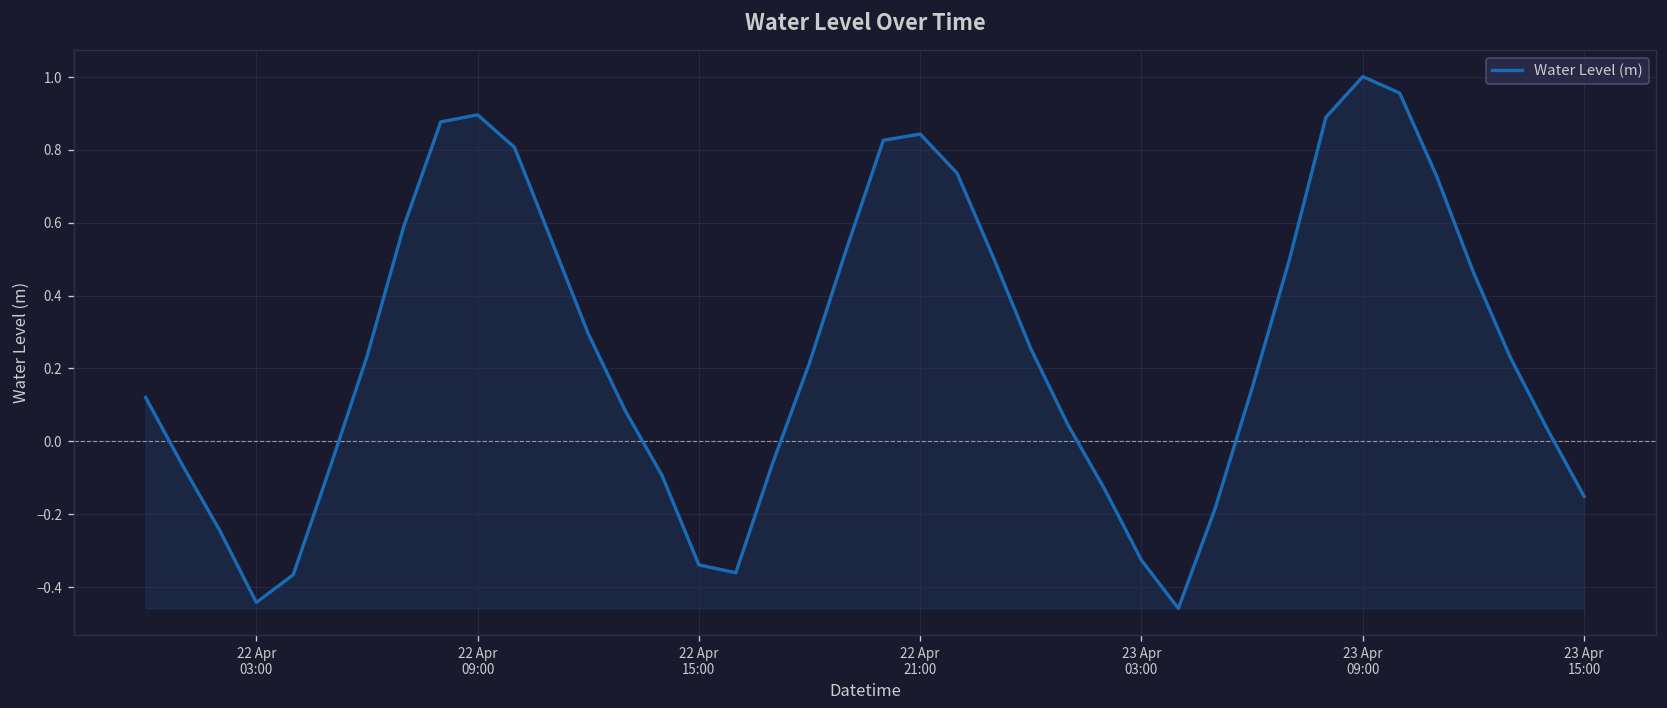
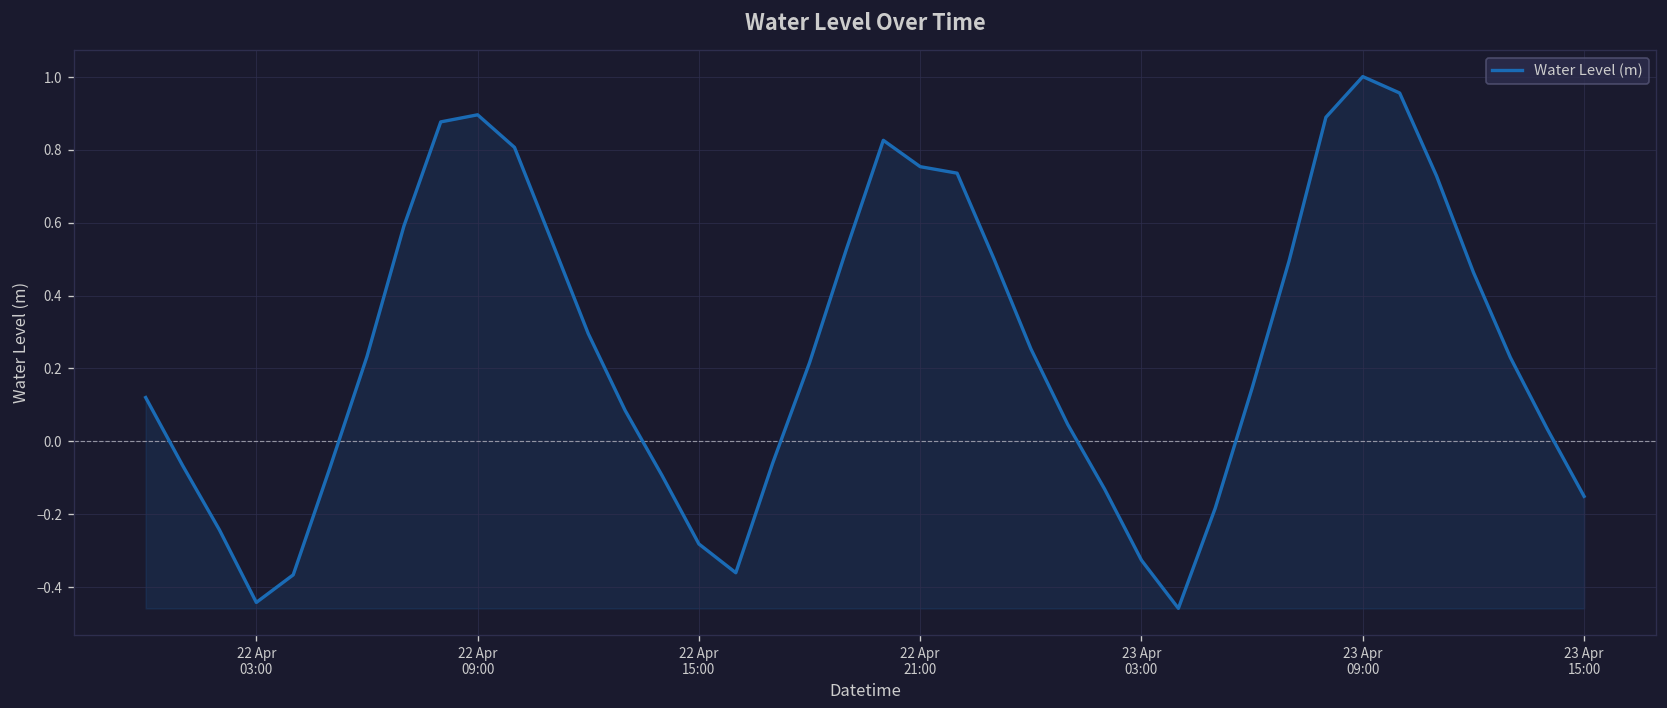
22 Apr 15:00: -0.34 -> -0.28
22 Apr 21:00: 0.84 -> 0.75
